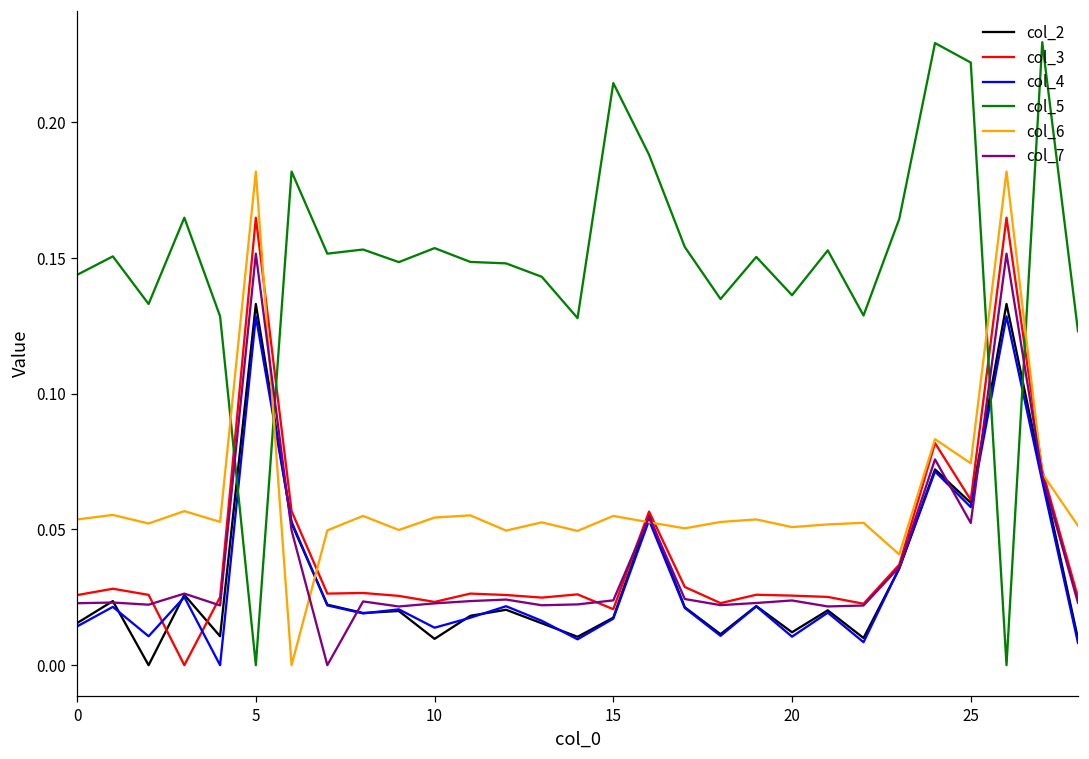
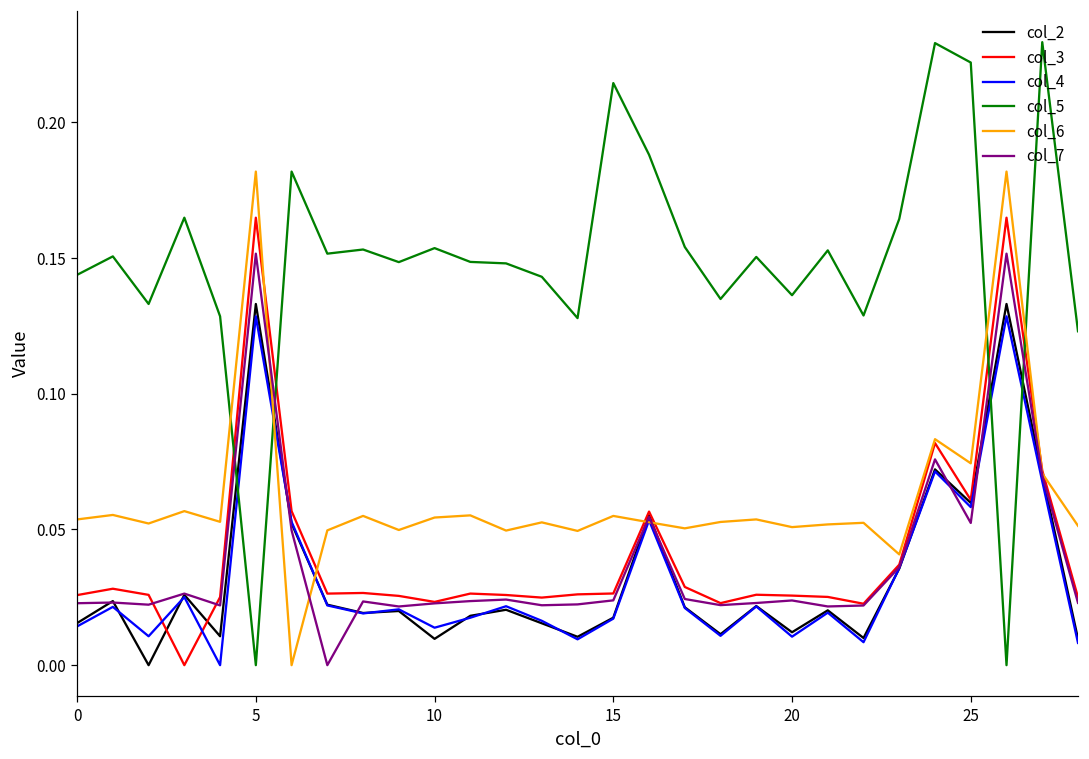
col_3, 15: 0.021 -> 0.026
